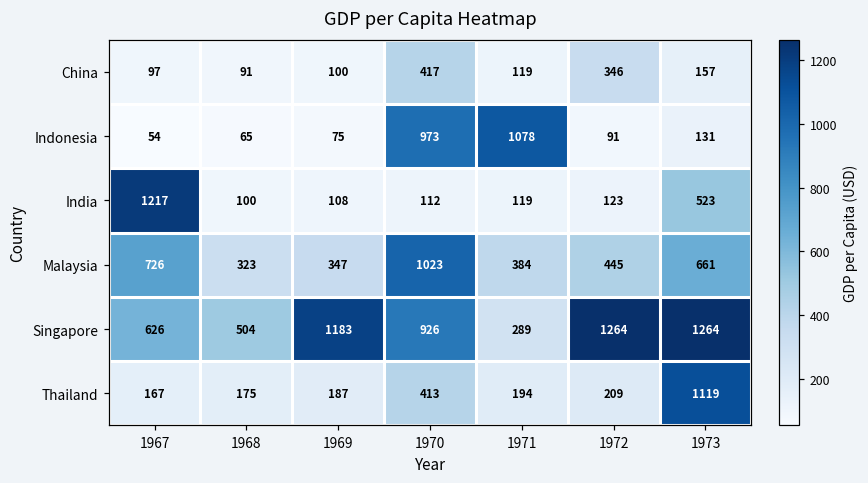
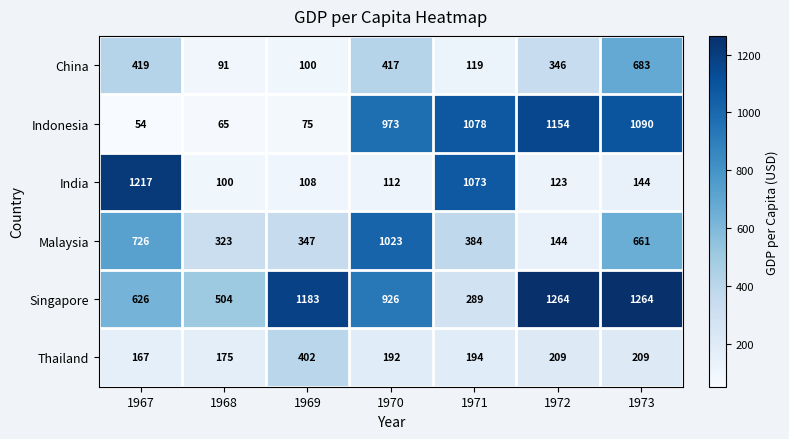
China, 1967: 97 -> 419
China, 1973: 157 -> 683
Indonesia, 1972: 91 -> 1154
Indonesia, 1973: 131 -> 1090
India, 1971: 119 -> 1073
India, 1973: 523 -> 144
Malaysia, 1972: 445 -> 144
Thailand, 1969: 187 -> 402
Thailand, 1970: 413 -> 192
Thailand, 1973: 1119 -> 209
